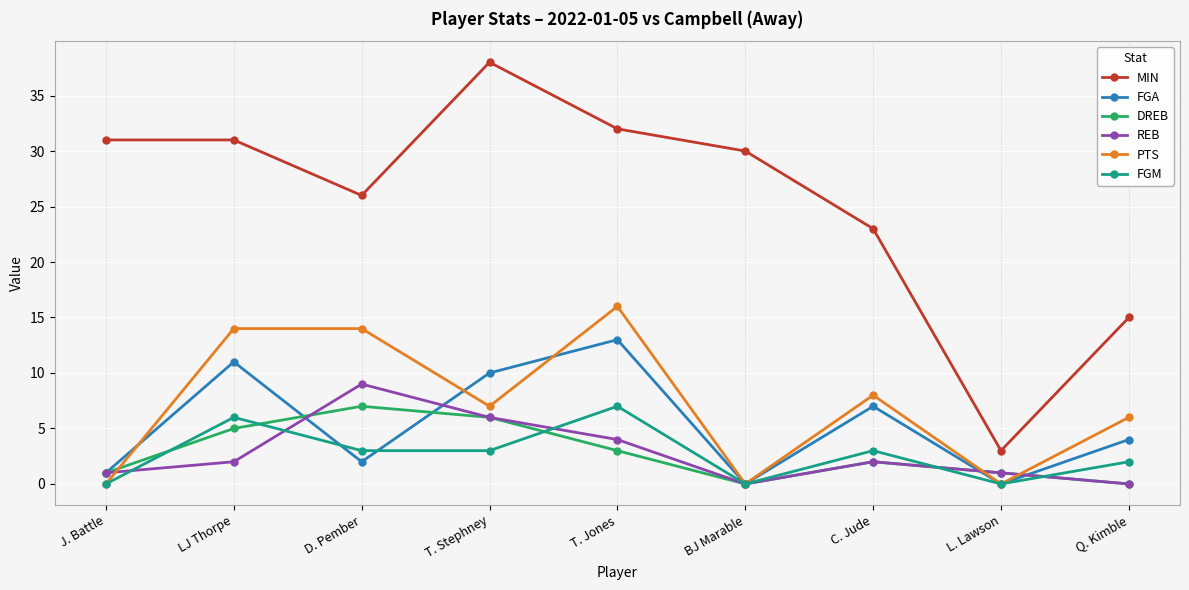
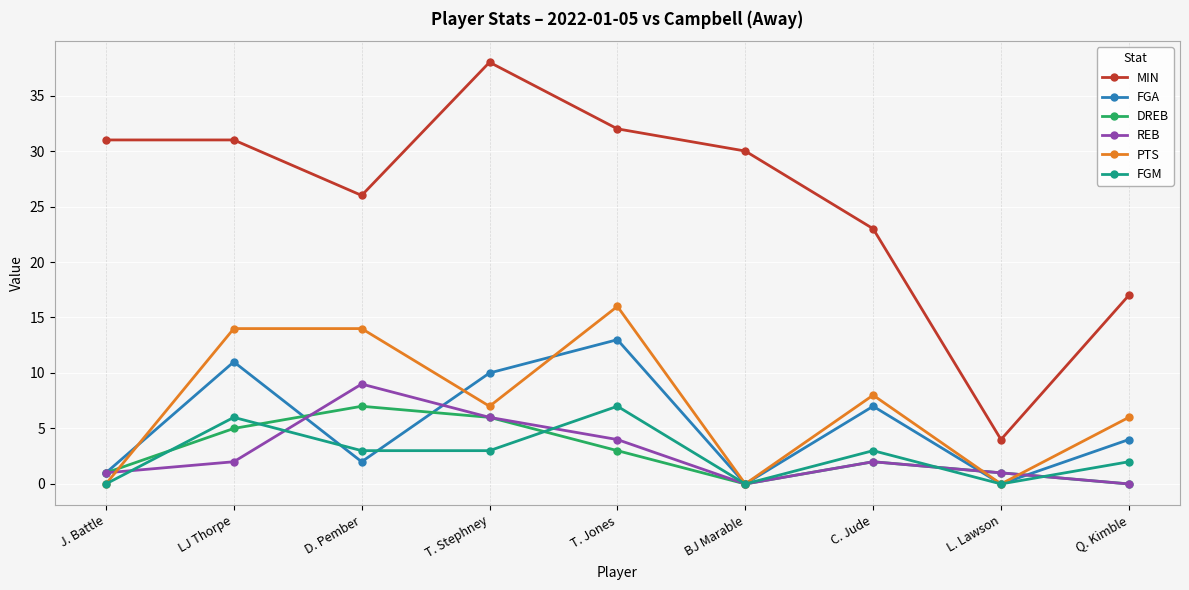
MIN, L. Lawson: 3 -> 4
MIN, Q. Kimble: 15 -> 17
